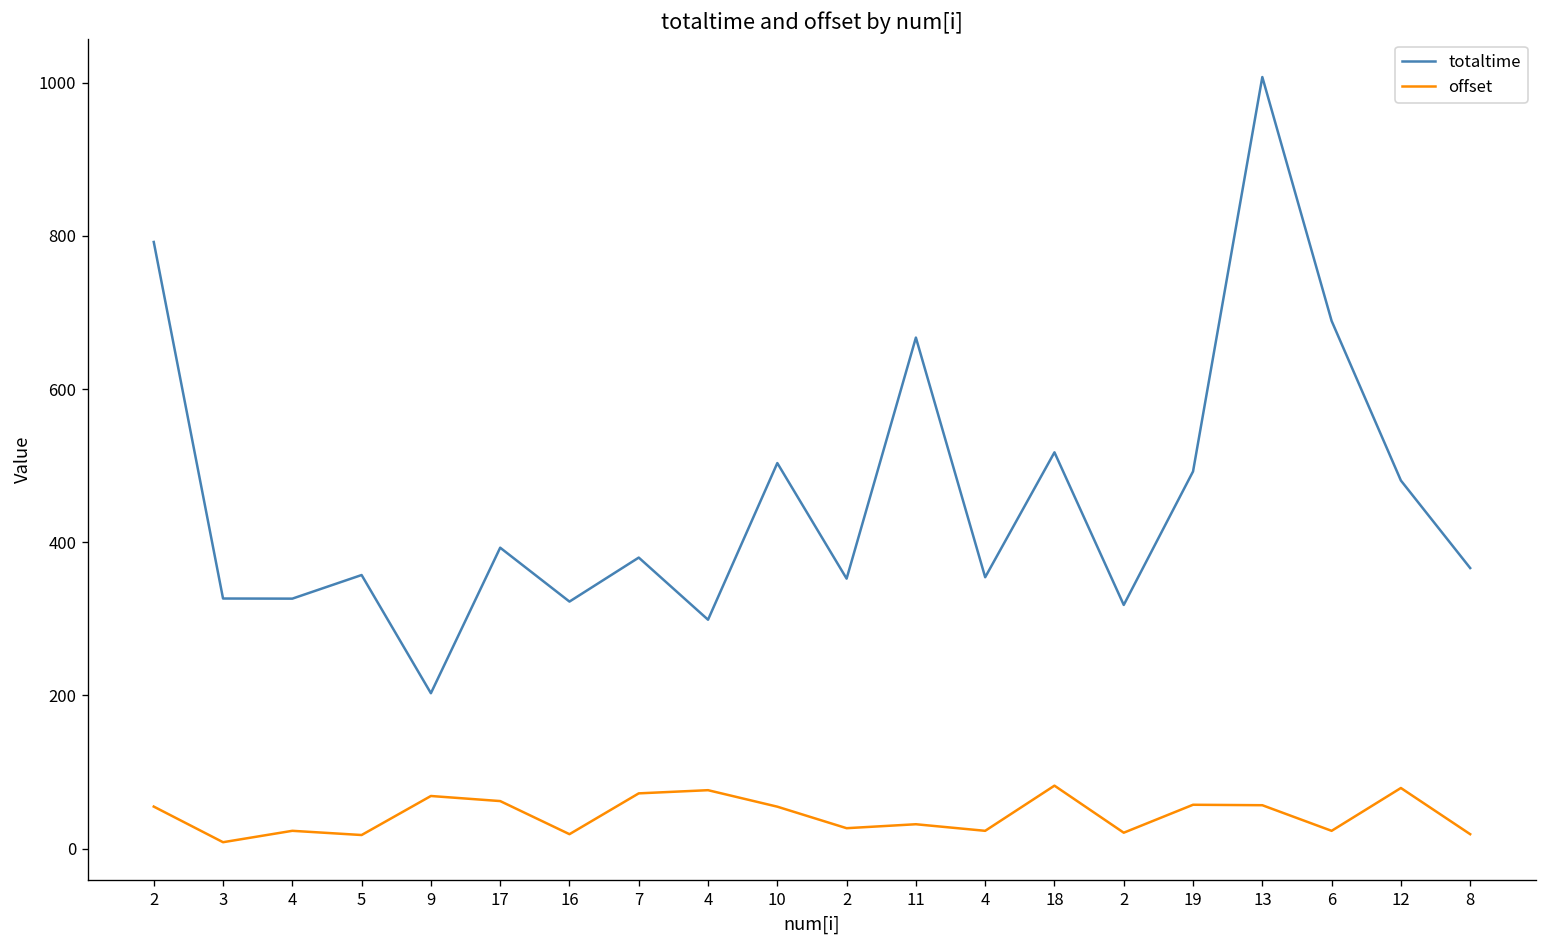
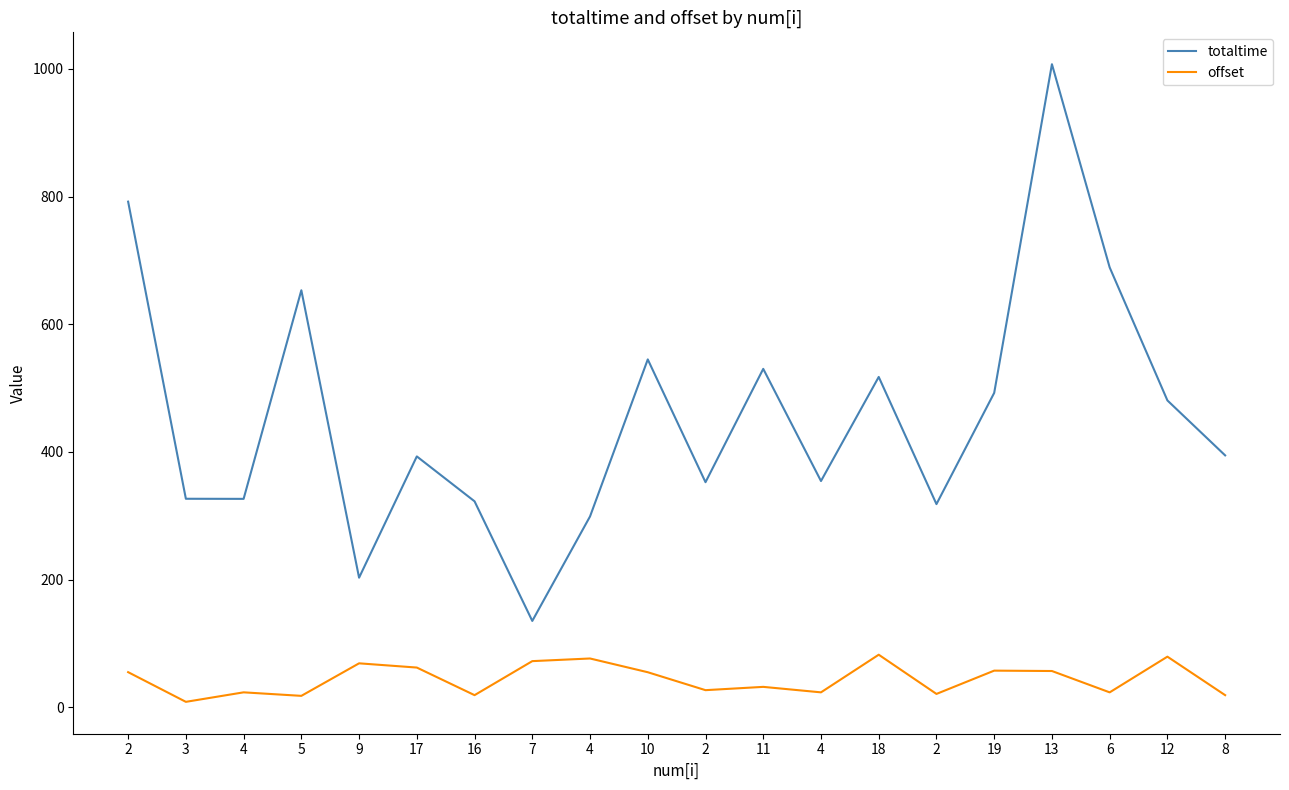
totaltime, 5: 360 -> 650
totaltime, 7: 380 -> 140
totaltime, 10: 500 -> 540
totaltime, 11: 670 -> 530
totaltime, 8: 370 -> 390
